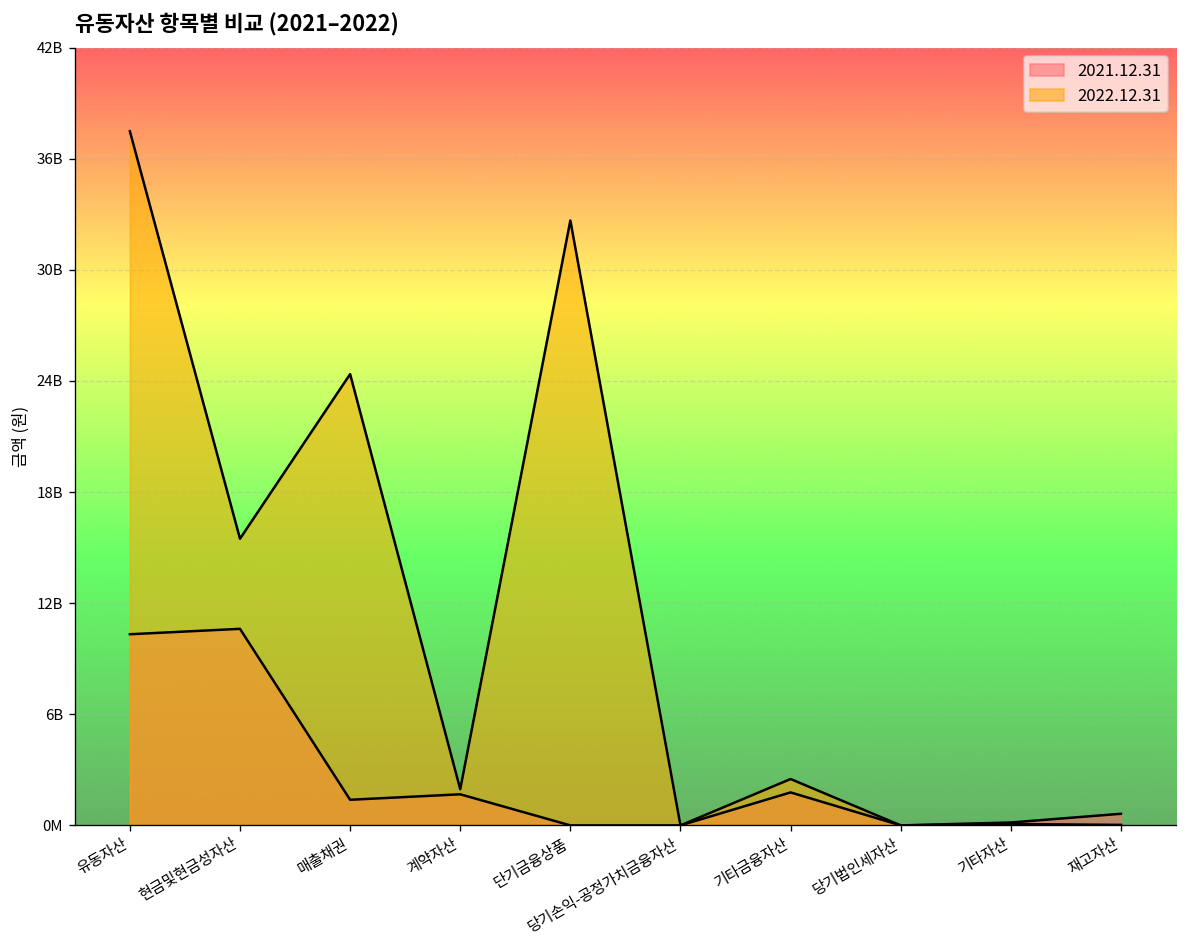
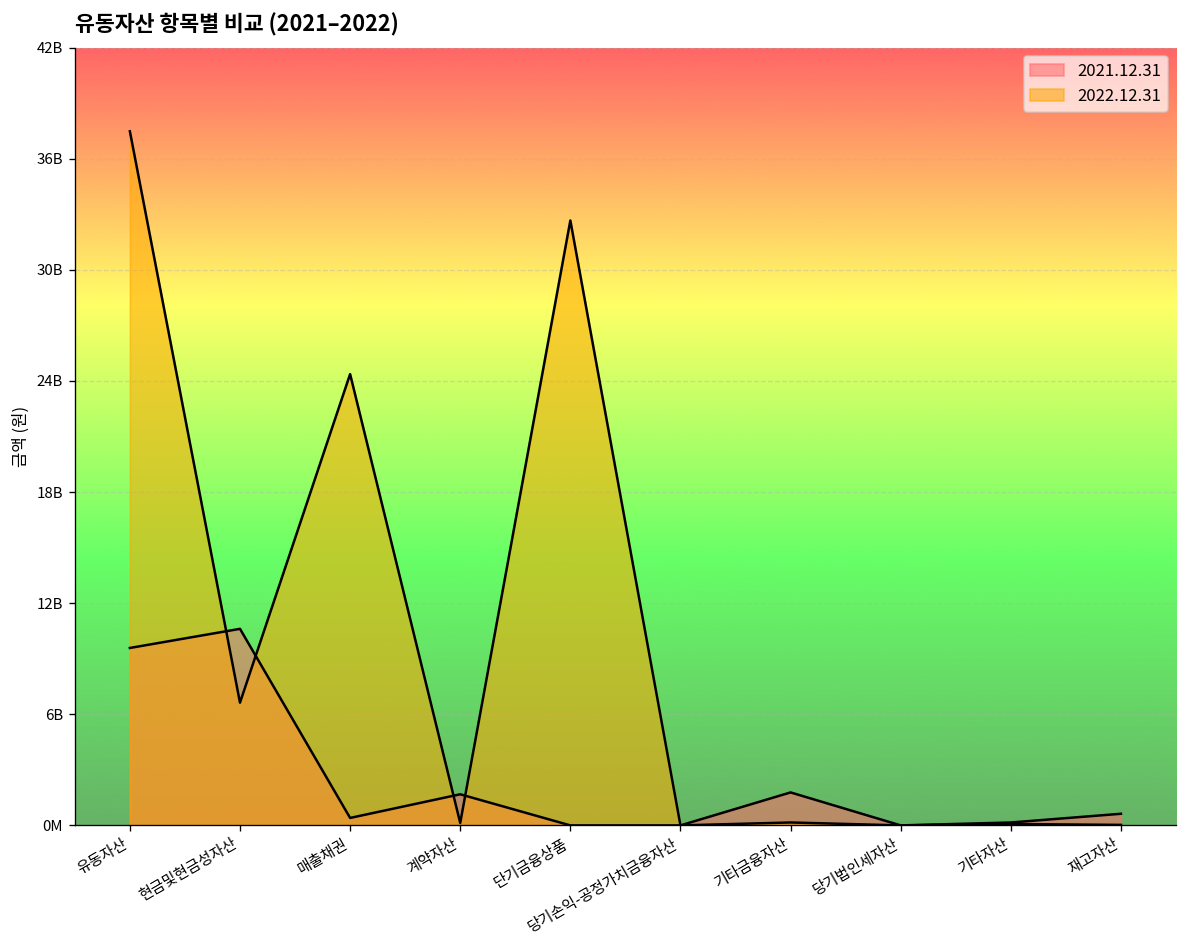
2021.12.31, 유동자산: 10300000000 -> 9600000000
2022.12.31, 현금및현금성자산: 15500000000 -> 6600000000
2021.12.31, 매출채권: 1400000000 -> 400000000
2022.12.31, 계약자산: 2000000000 -> 100000000
2022.12.31, 기타금융자산: 2500000000 -> 200000000
